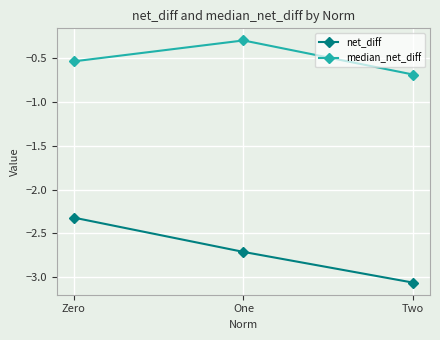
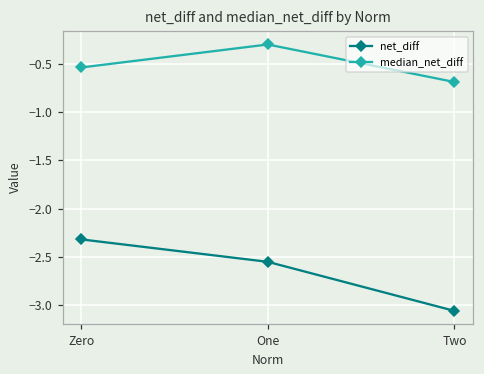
net_diff, One: -2.7 -> -2.6
